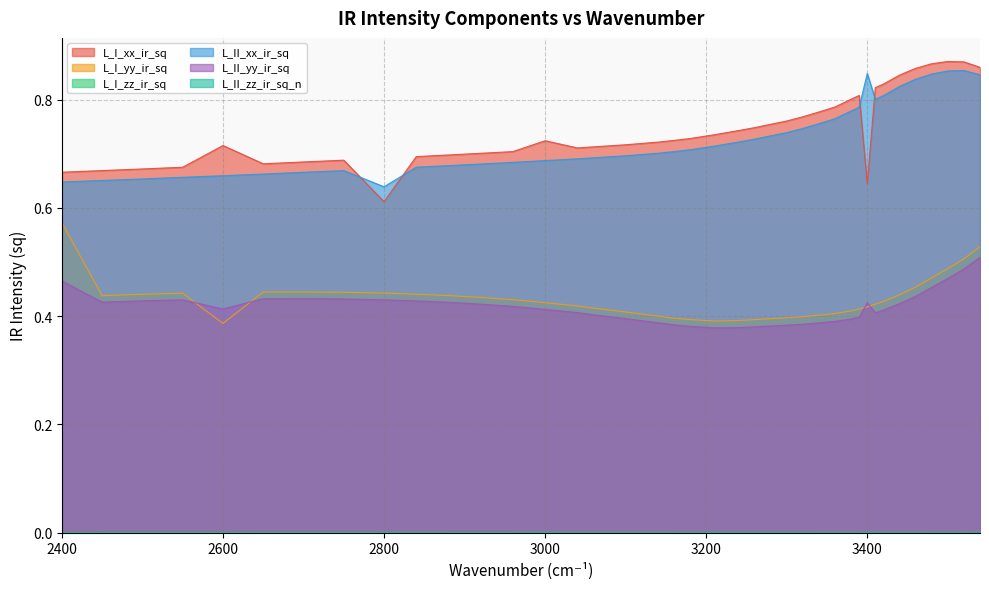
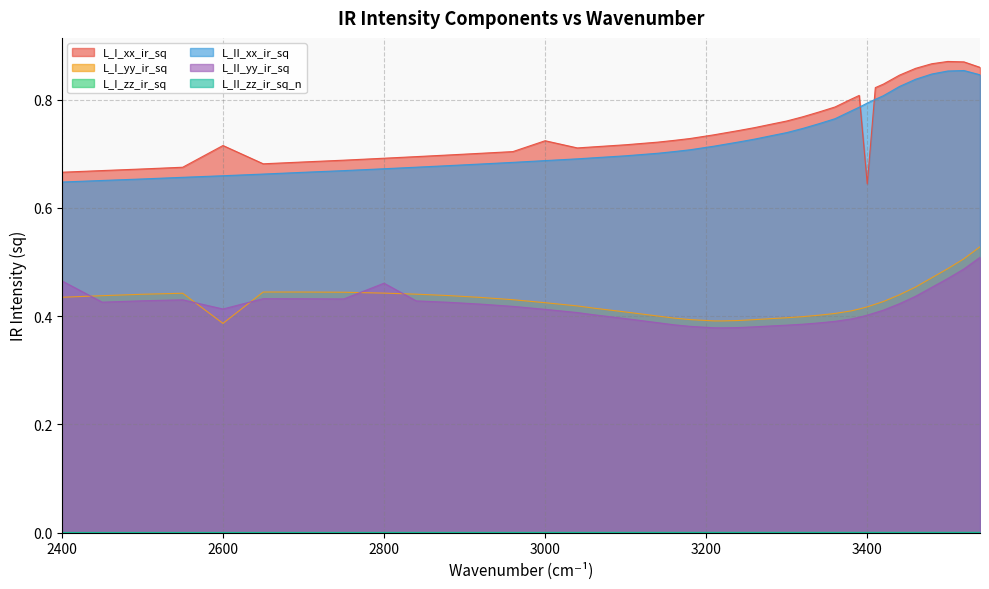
L_I_yy_ir_sq, 2400: 0.57 -> 0.43
L_I_xx_ir_sq, 2800: 0.61 -> 0.69
L_II_xx_ir_sq, 2800: 0.64 -> 0.67
L_II_yy_ir_sq, 2800: 0.43 -> 0.46
L_II_xx_ir_sq, 3400: 0.85 -> 0.79
L_II_yy_ir_sq, 3400: 0.42 -> 0.40
